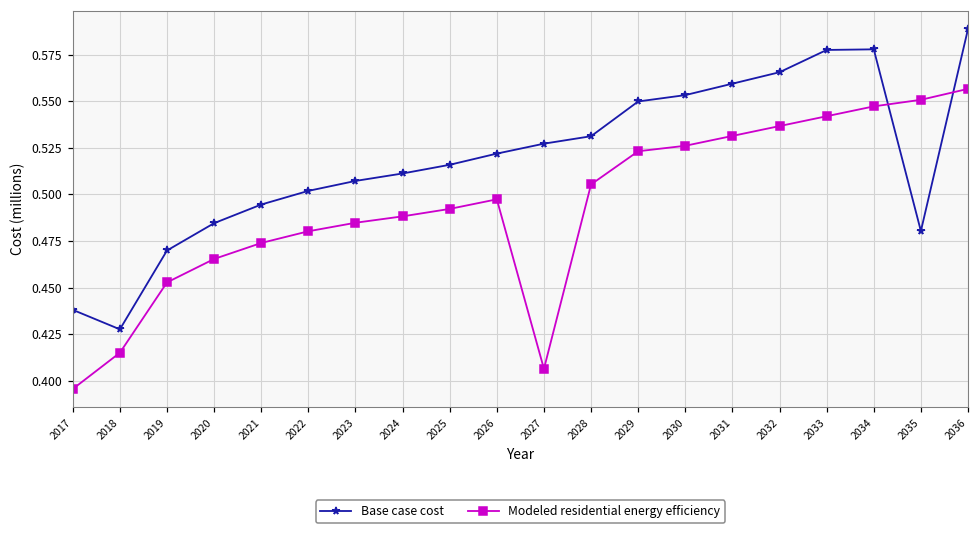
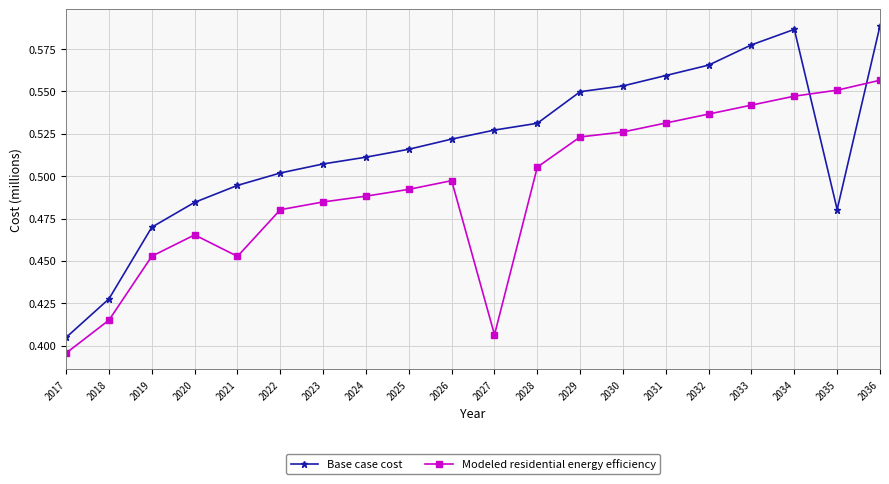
Base case cost, 2017: 0.438 -> 0.405
Modeled residential energy efficiency, 2021: 0.474 -> 0.453
Base case cost, 2034: 0.578 -> 0.587
